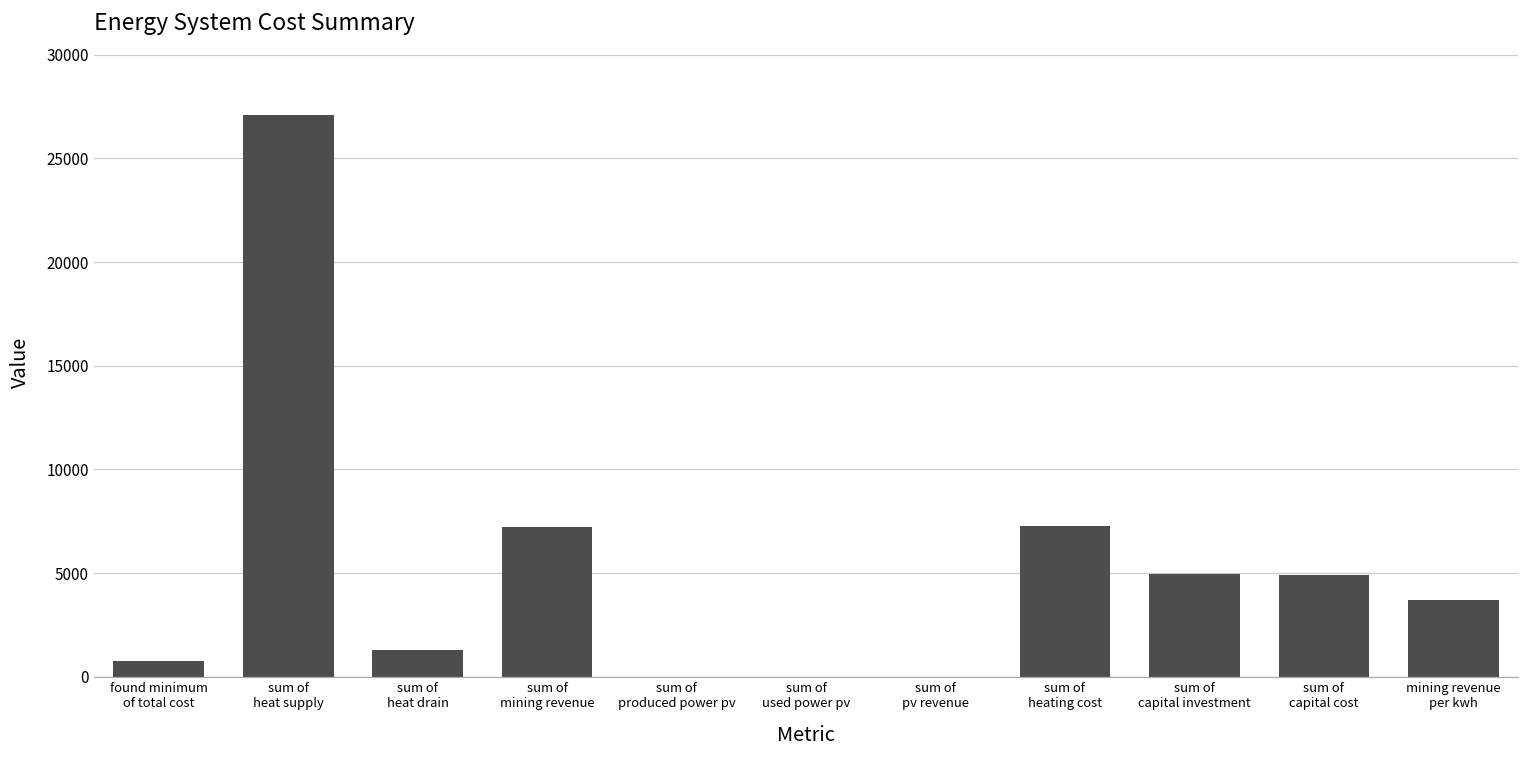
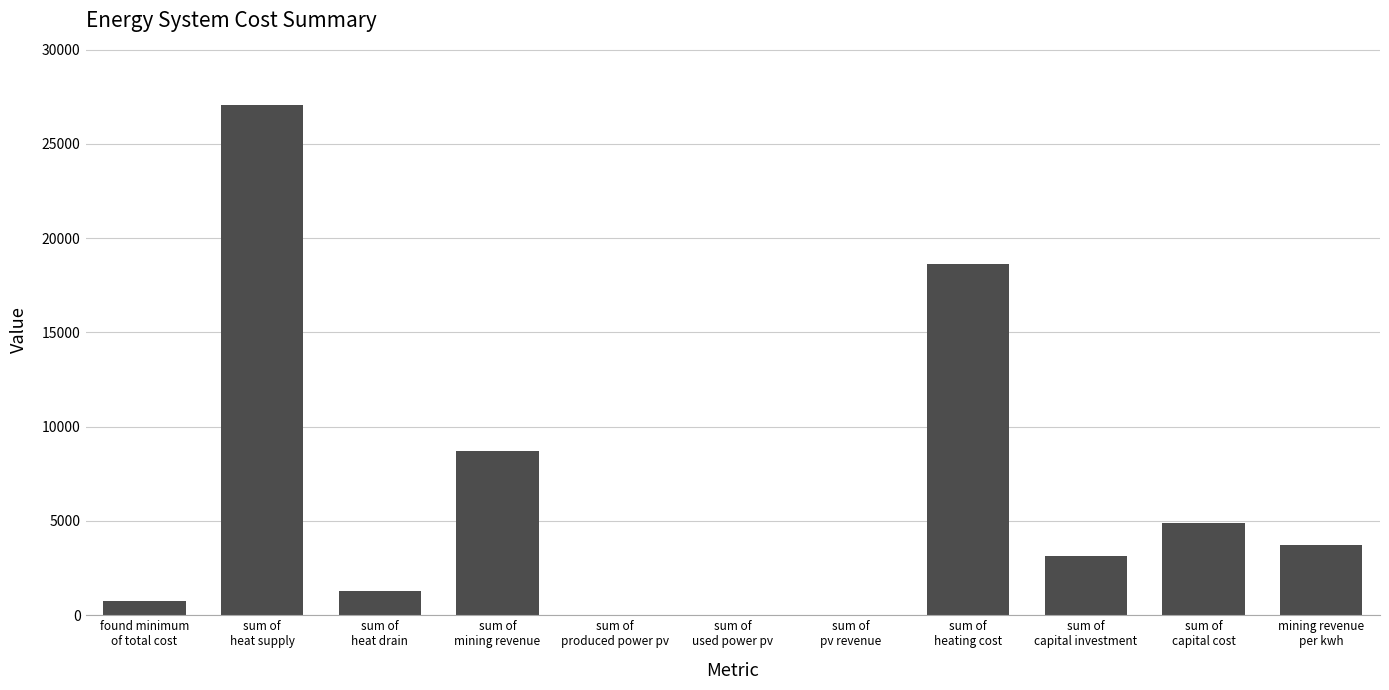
sum of mining revenue: 7200 -> 8700
sum of heating cost: 7300 -> 18600
sum of capital investment: 5000 -> 3100
